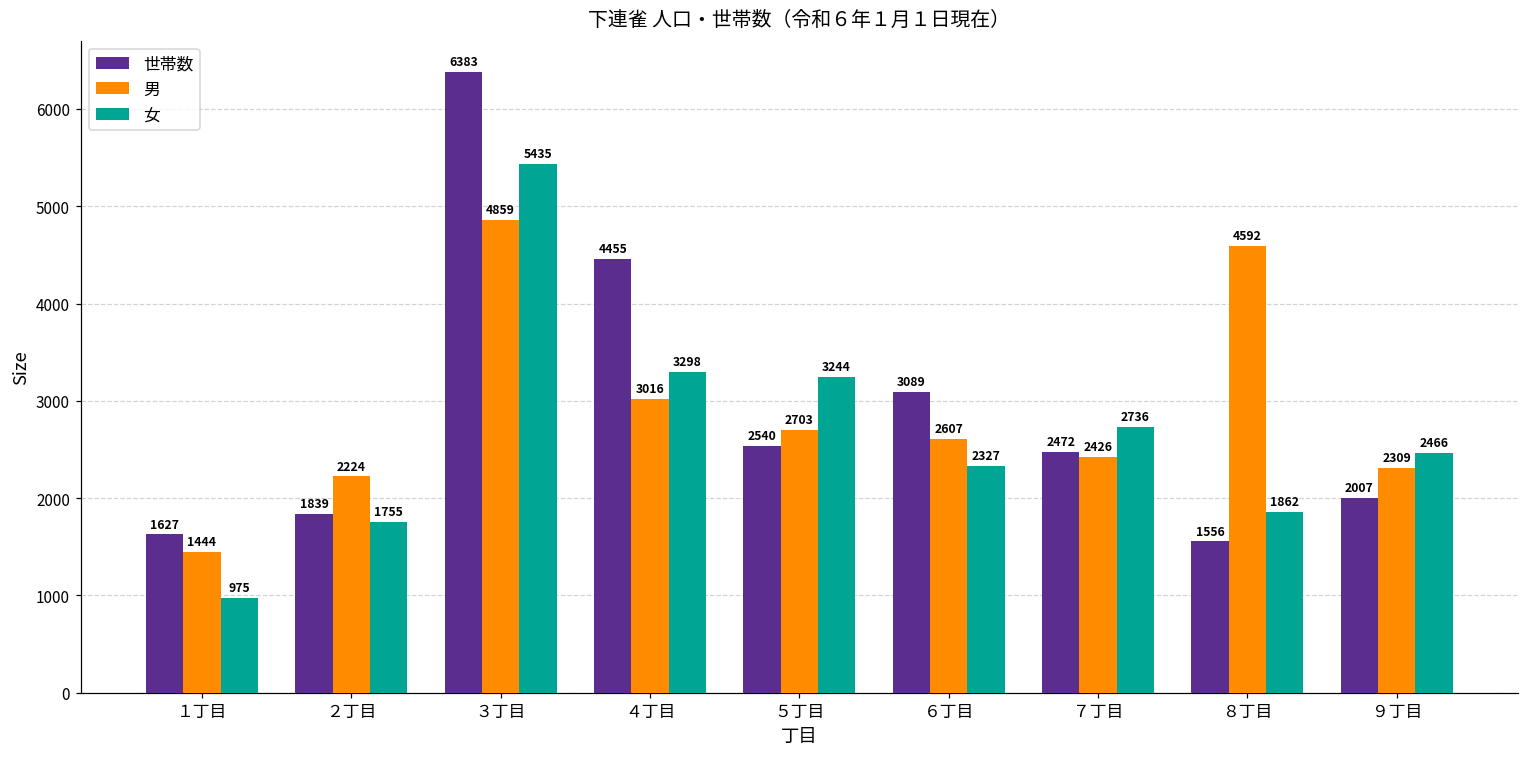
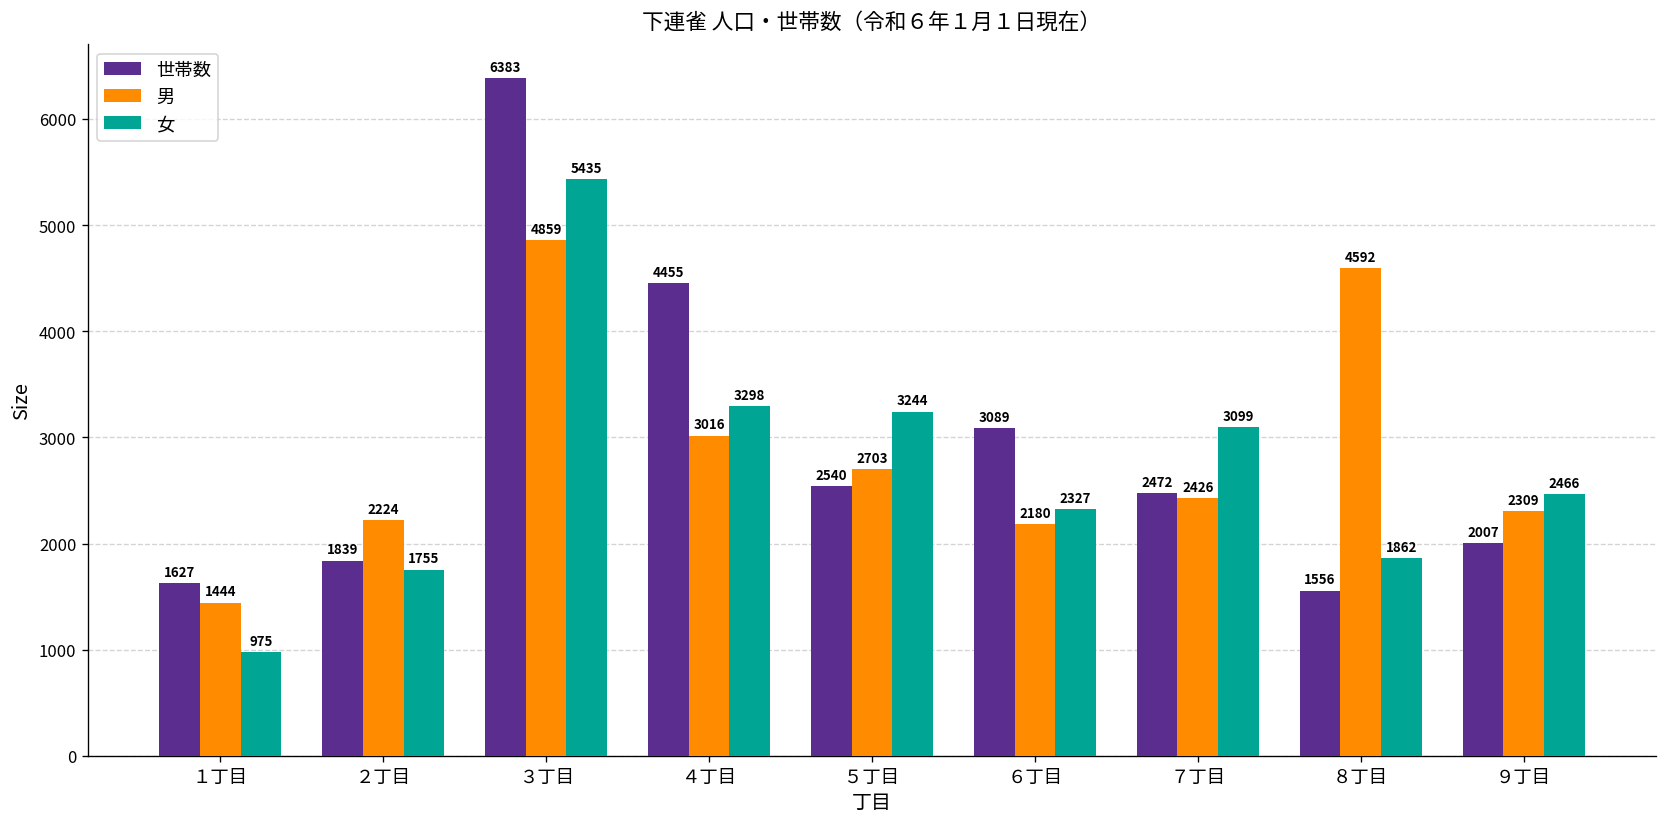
男, ６丁目: 2607 -> 2180
女, ７丁目: 2736 -> 3099
